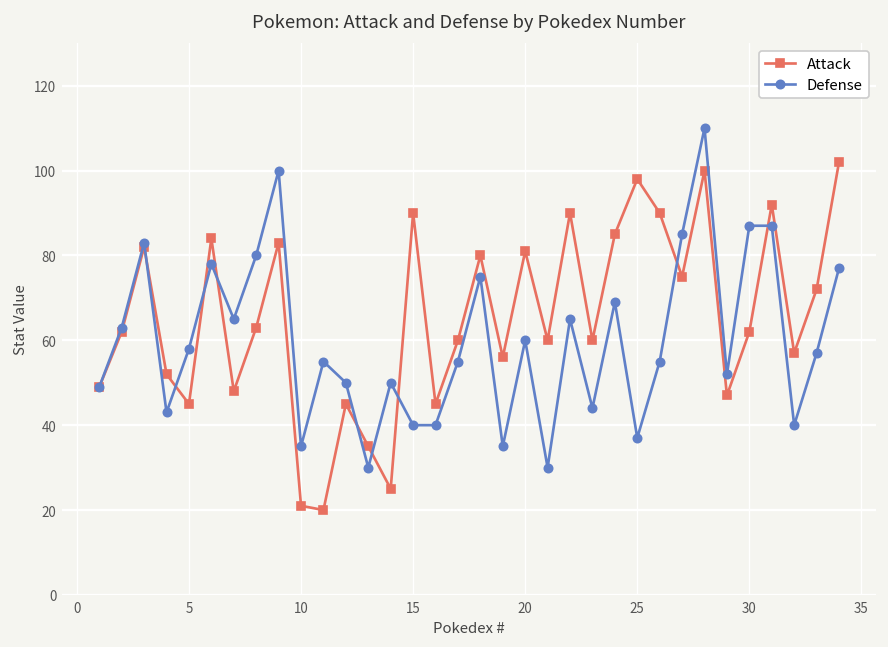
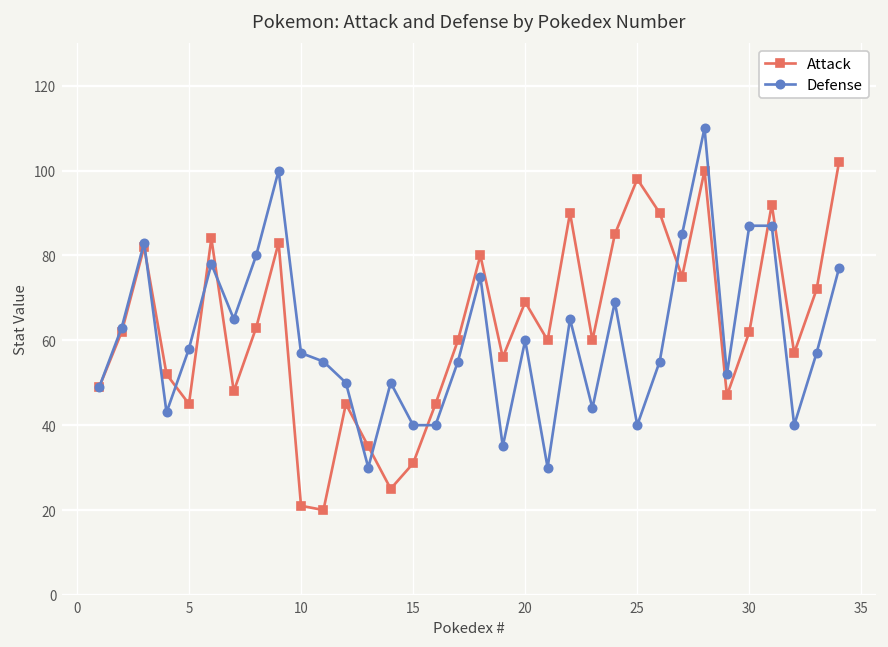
Defense, 10: 35 -> 57
Attack, 15: 90 -> 31
Attack, 20: 81 -> 69
Defense, 25: 37 -> 40
